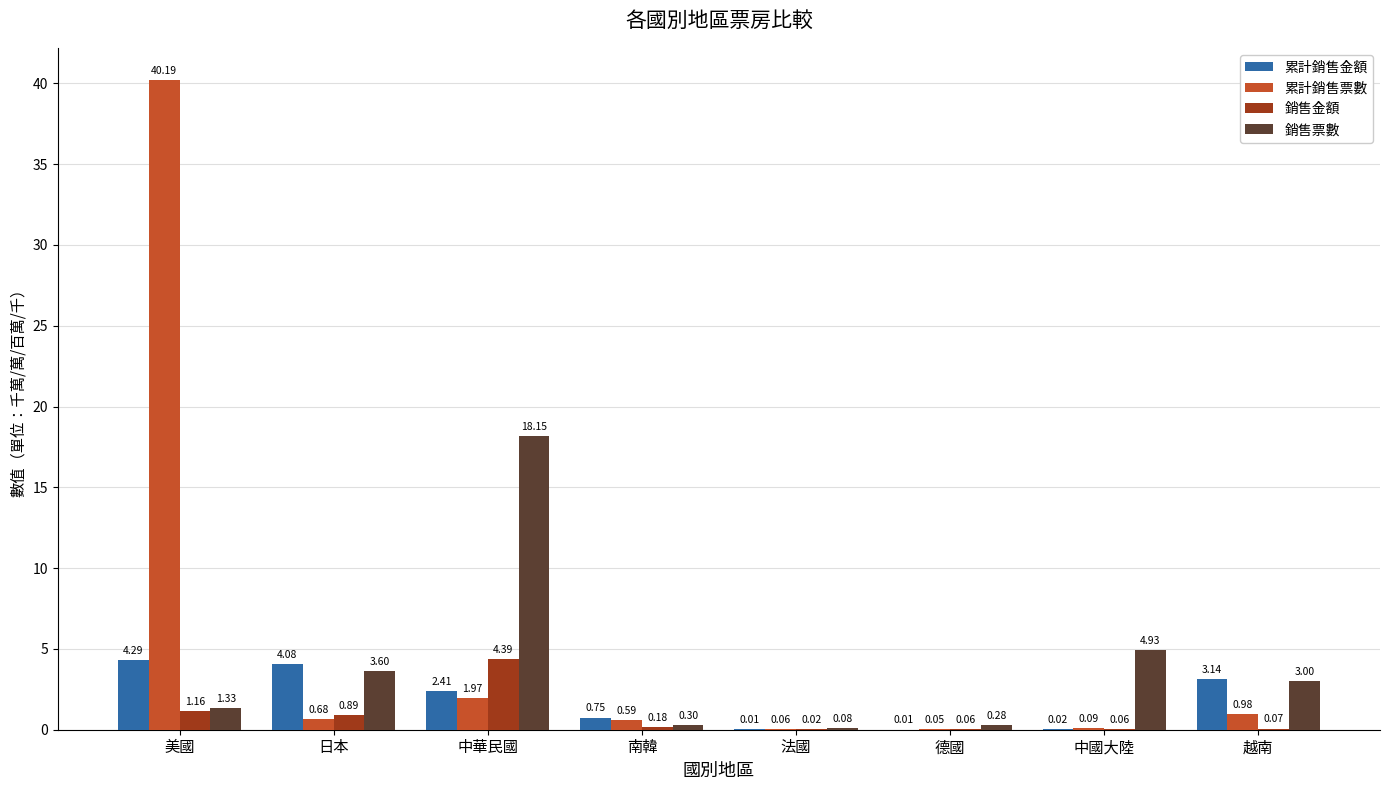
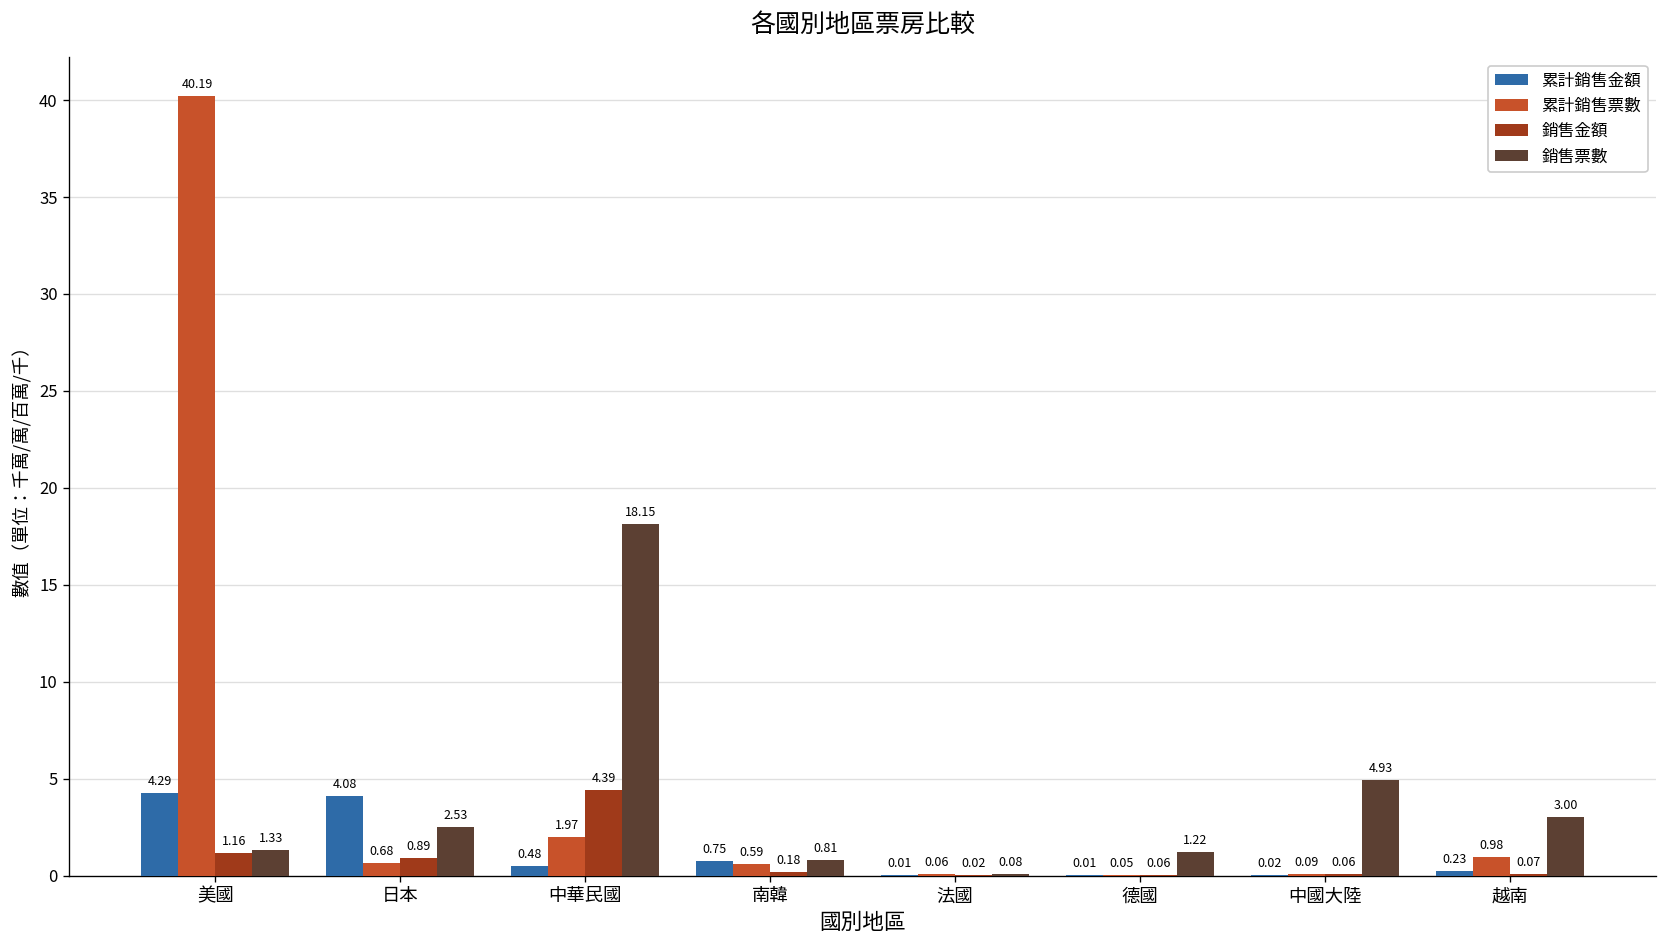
銷售票數, 日本: 3.60 -> 2.53
累計銷售金額, 中華民國: 2.41 -> 0.48
銷售票數, 南韓: 0.30 -> 0.81
銷售票數, 德國: 0.28 -> 1.22
累計銷售金額, 越南: 3.14 -> 0.23
